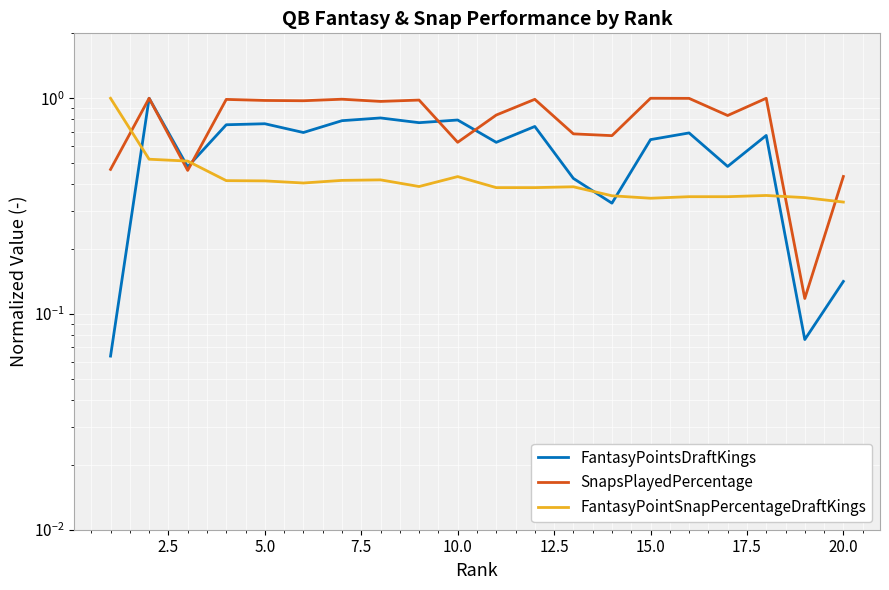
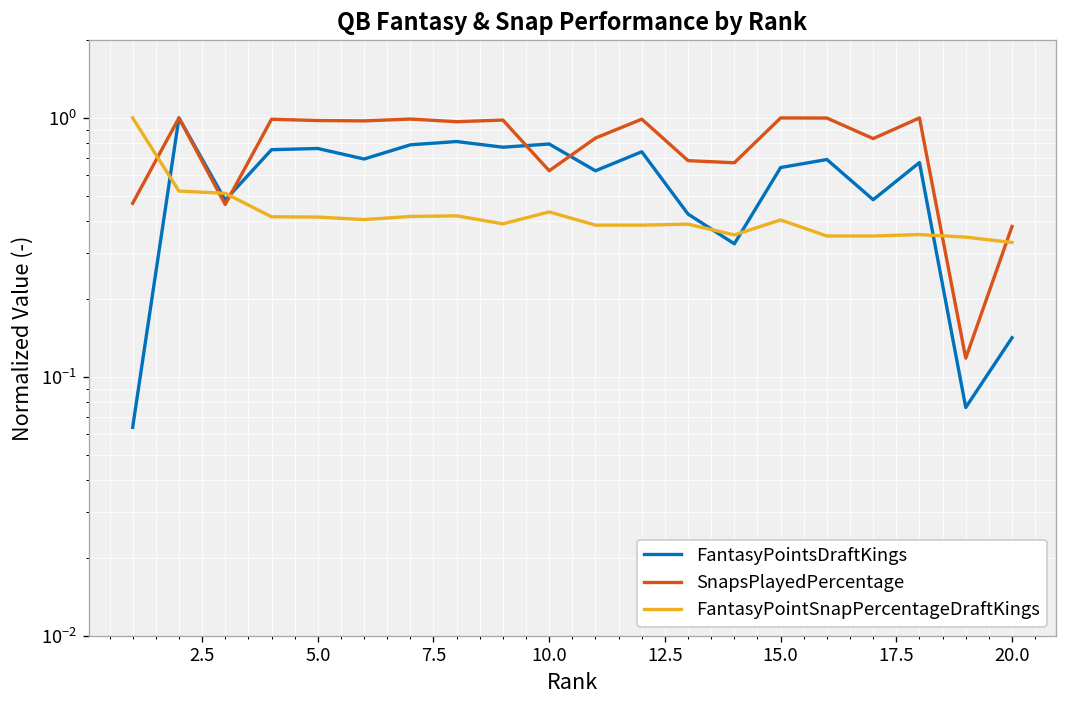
FantasyPointSnapPercentageDraftKings, 15.0: 0.34 -> 0.40
SnapsPlayedPercentage, 20.0: 0.43 -> 0.38
